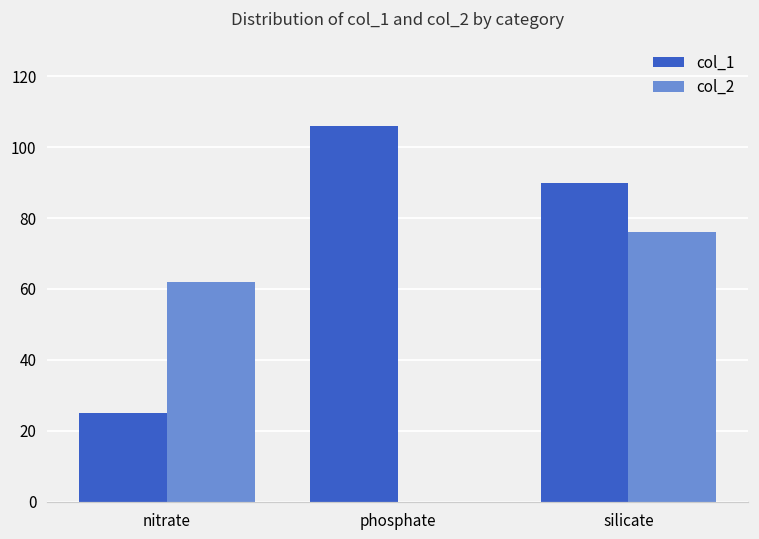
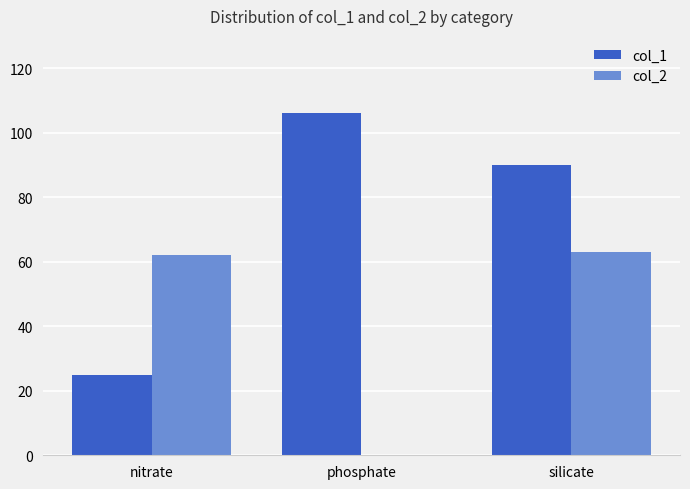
col_2, silicate: 76 -> 63
